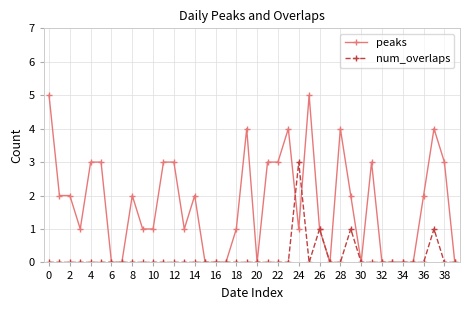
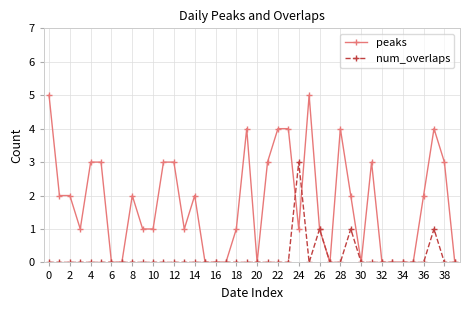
peaks, 22: 3 -> 4
